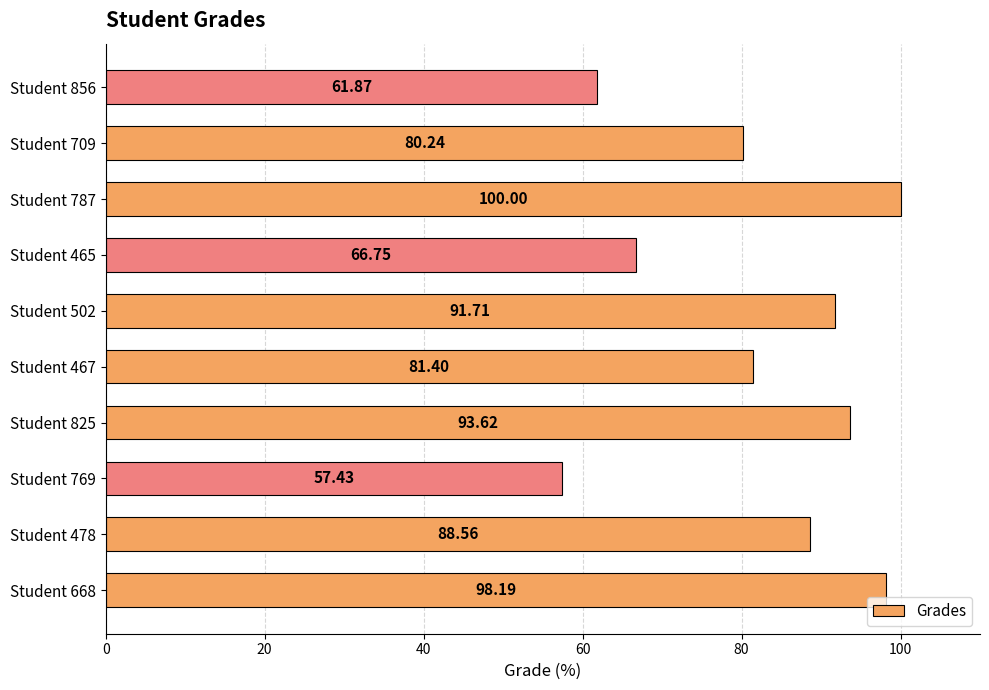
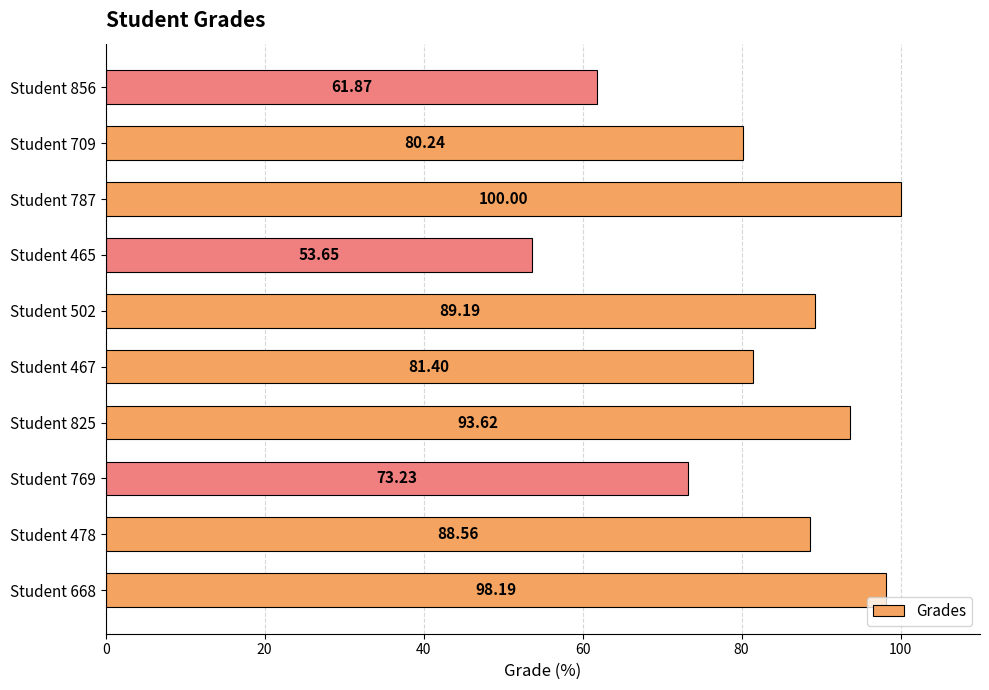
Student 465: 66.75 -> 53.65
Student 502: 91.71 -> 89.19
Student 769: 57.43 -> 73.23
